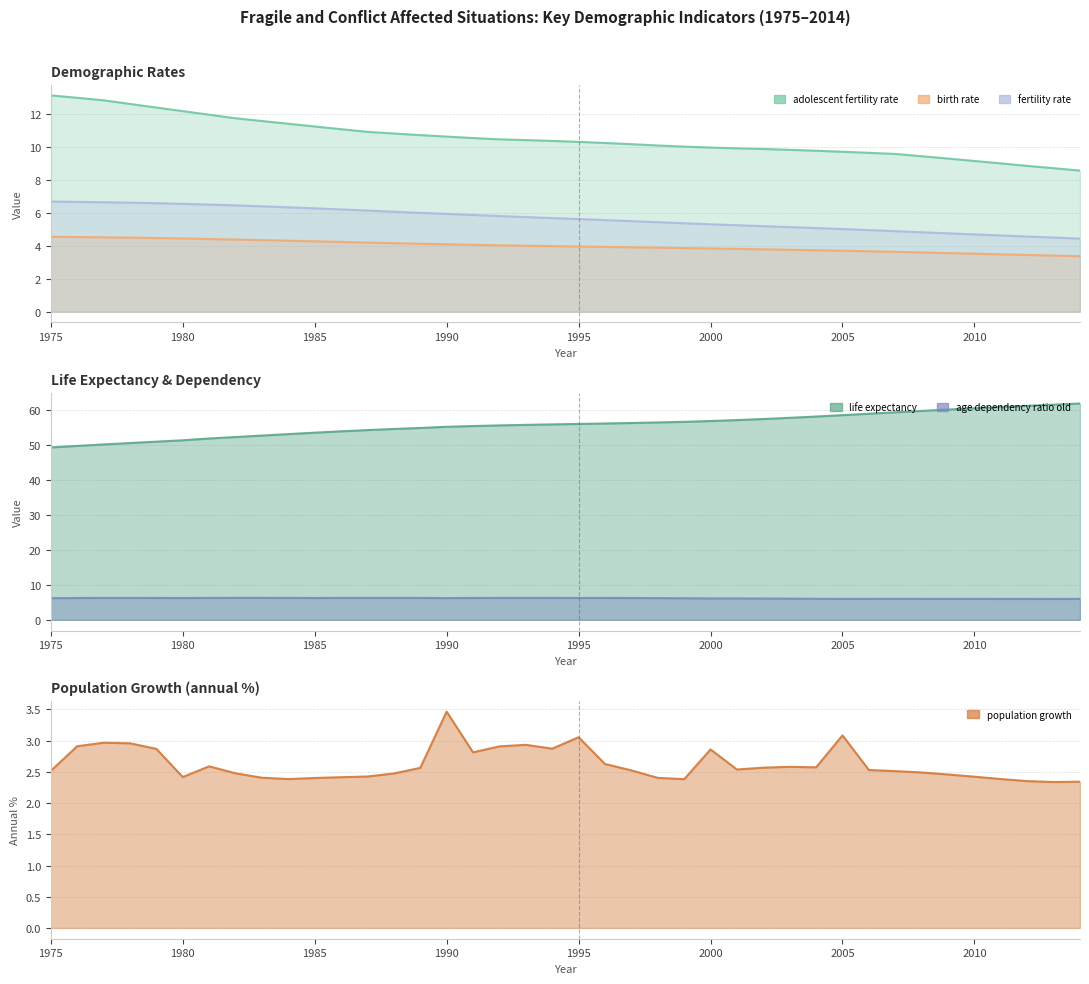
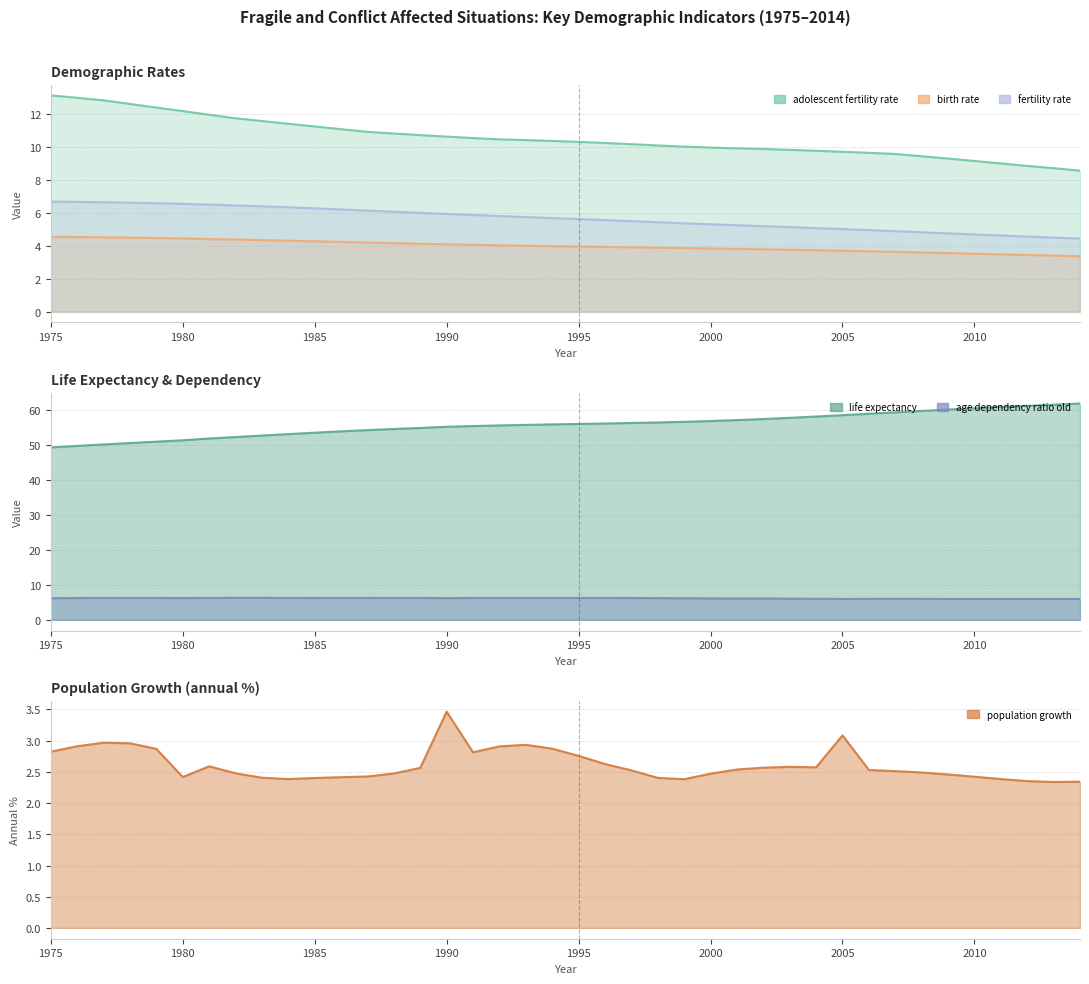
Population Growth (annual %), 1975: 2.5 -> 2.8
Population Growth (annual %), 1995: 3.1 -> 2.8
Population Growth (annual %), 2000: 2.9 -> 2.5
